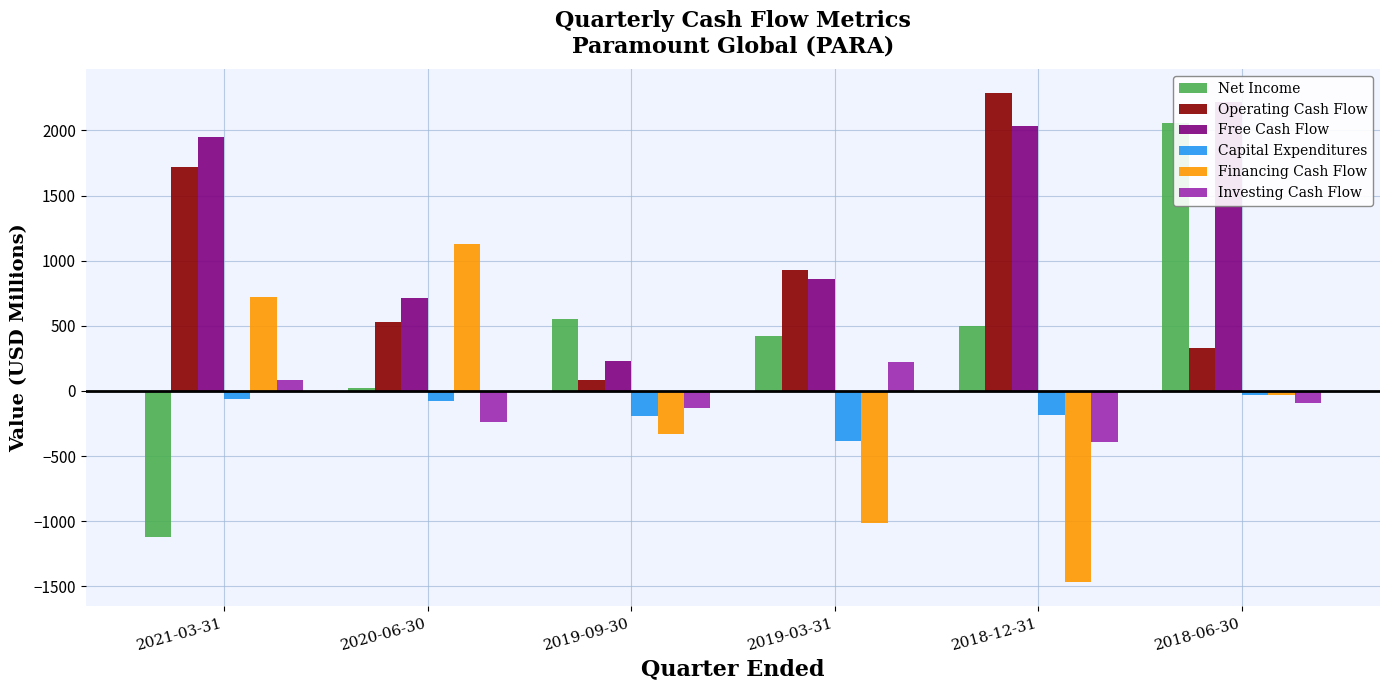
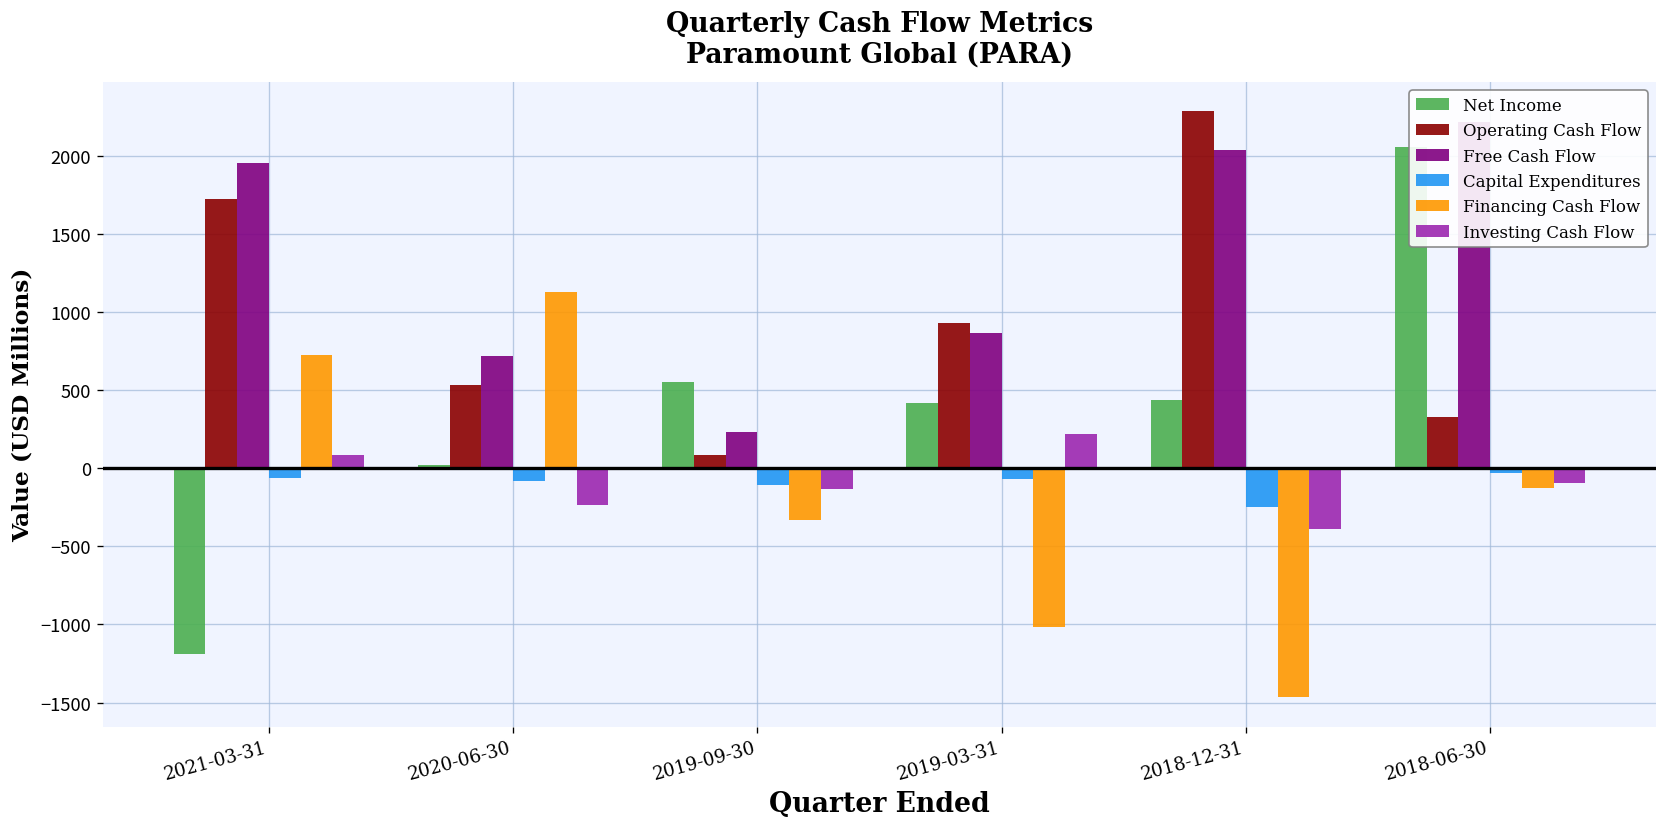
Net Income, 2021-03-31: -1120 -> -1190
Capital Expenditures, 2019-09-30: -190 -> -110
Capital Expenditures, 2019-03-31: -390 -> -70
Net Income, 2018-12-31: 500 -> 430
Capital Expenditures, 2018-12-31: -180 -> -250
Financing Cash Flow, 2018-06-30: -30 -> -130
